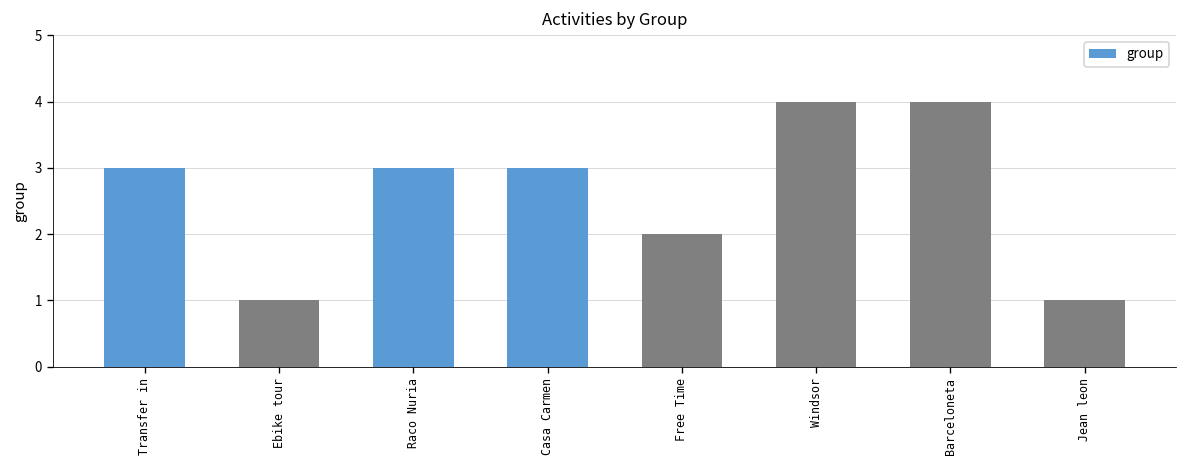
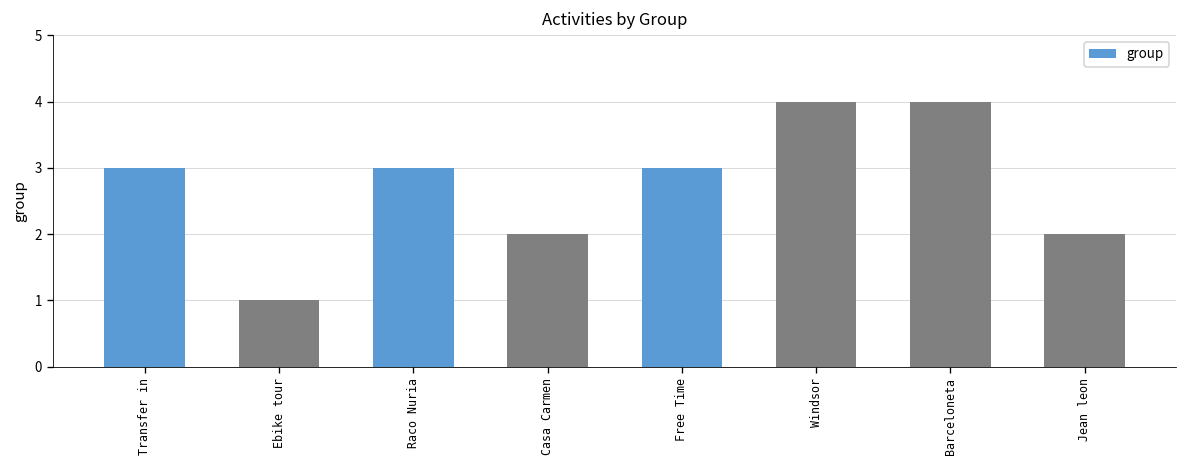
Casa Carmen: 3 -> 2
Free Time: 2 -> 3
Jean leon: 1 -> 2
